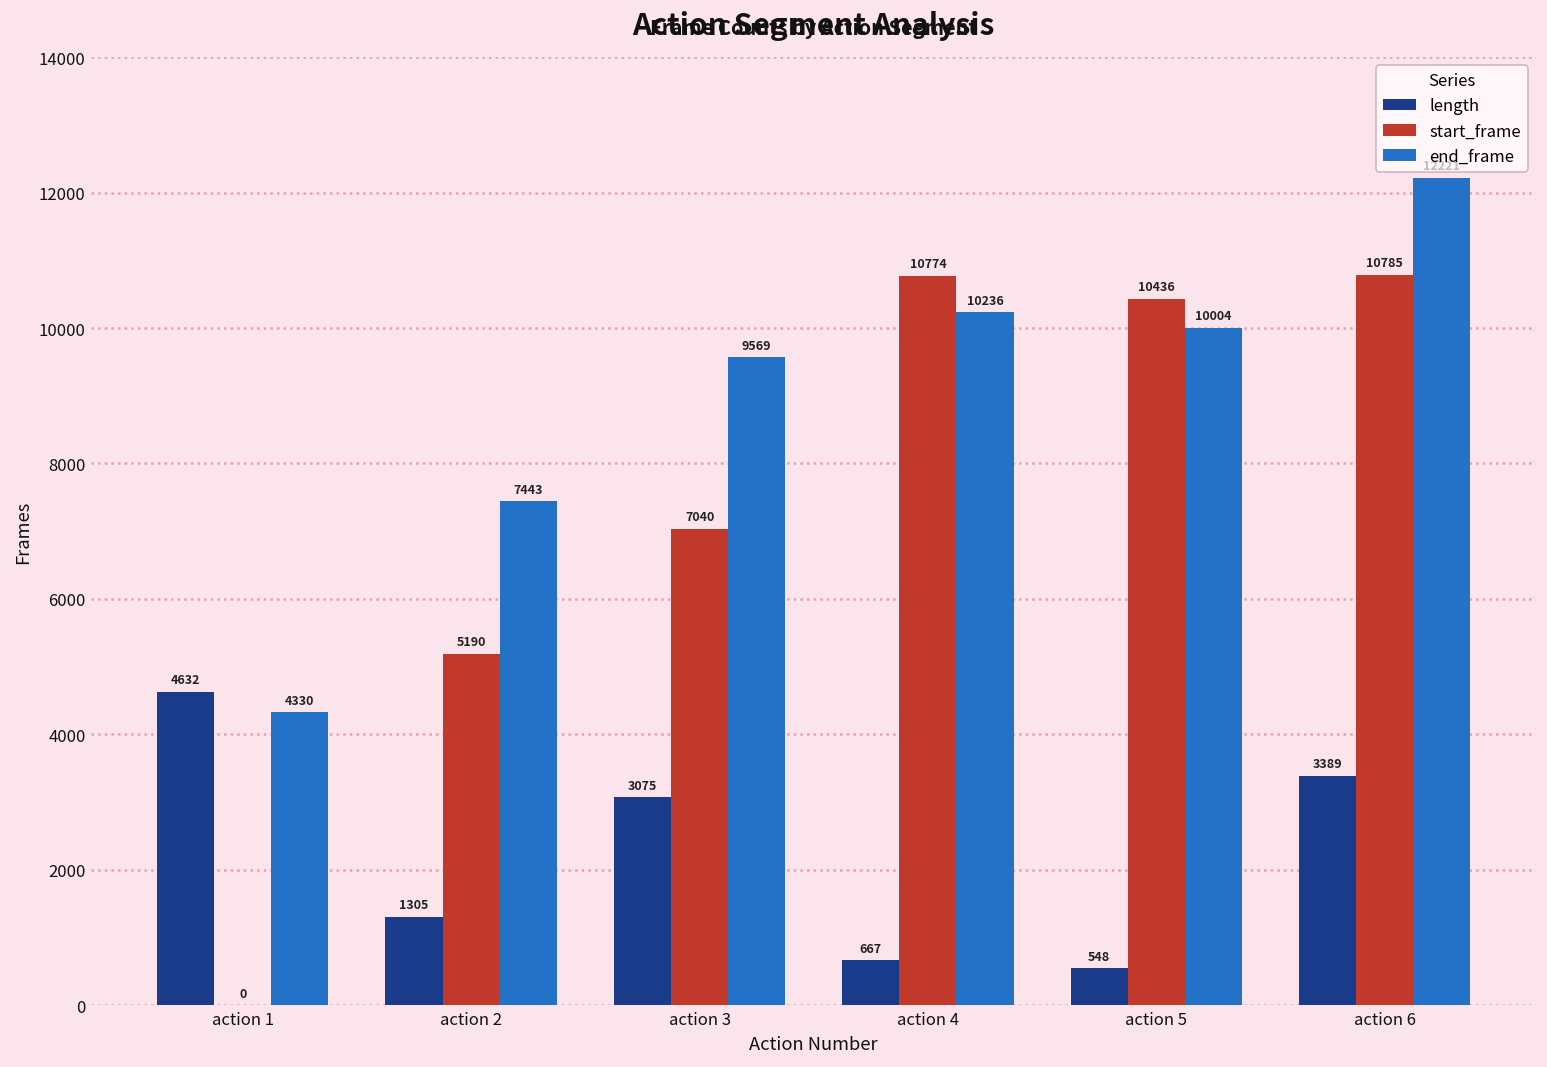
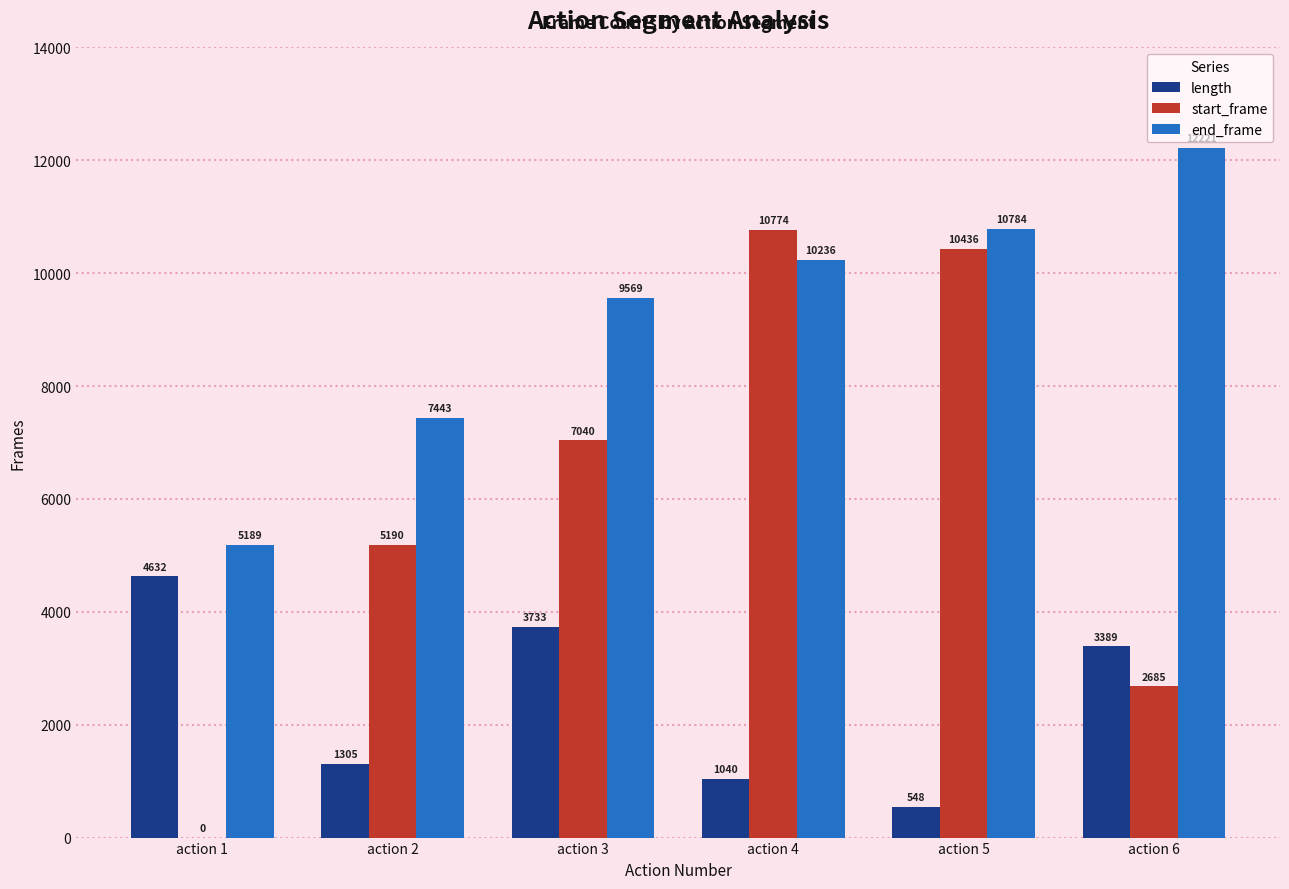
end_frame, action 1: 4330 -> 5189
length, action 3: 3075 -> 3733
length, action 4: 667 -> 1040
end_frame, action 5: 10004 -> 10784
start_frame, action 6: 10785 -> 2685
